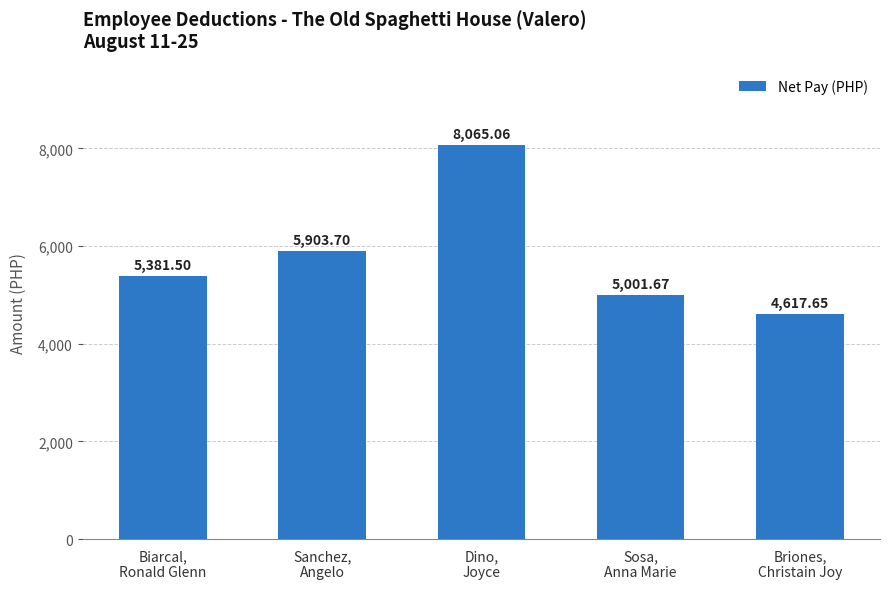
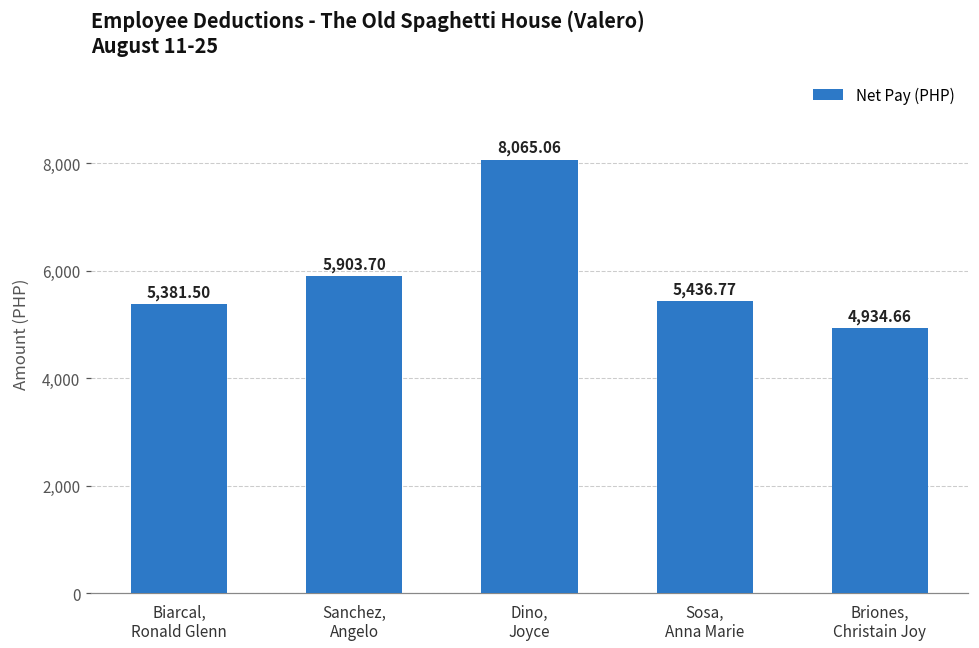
Sosa, Anna Marie: 5,001.67 -> 5,436.77
Briones, Christain Joy: 4,617.65 -> 4,934.66
